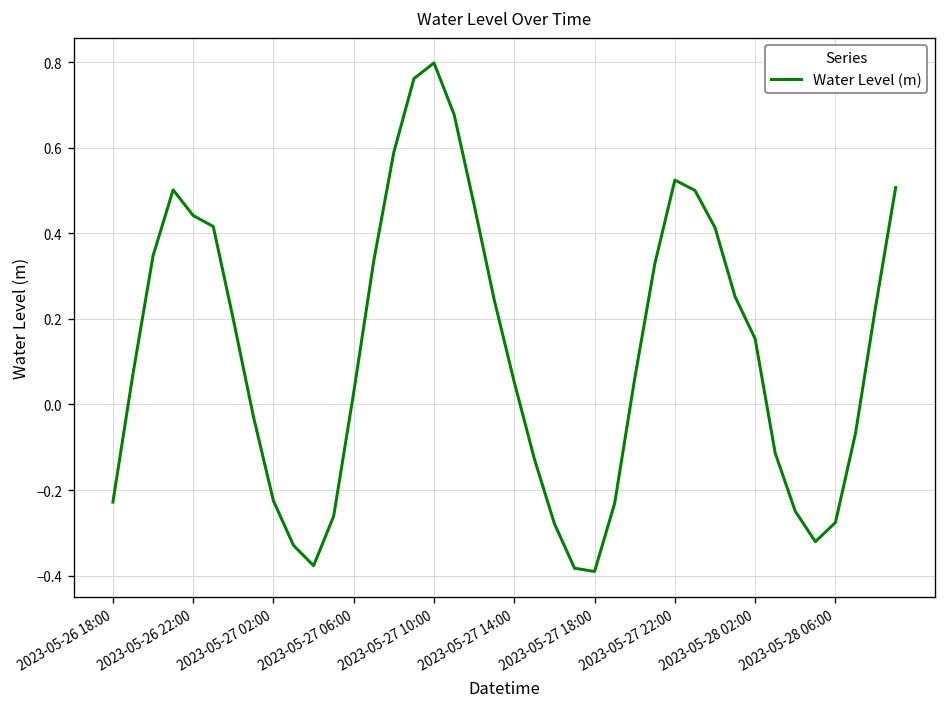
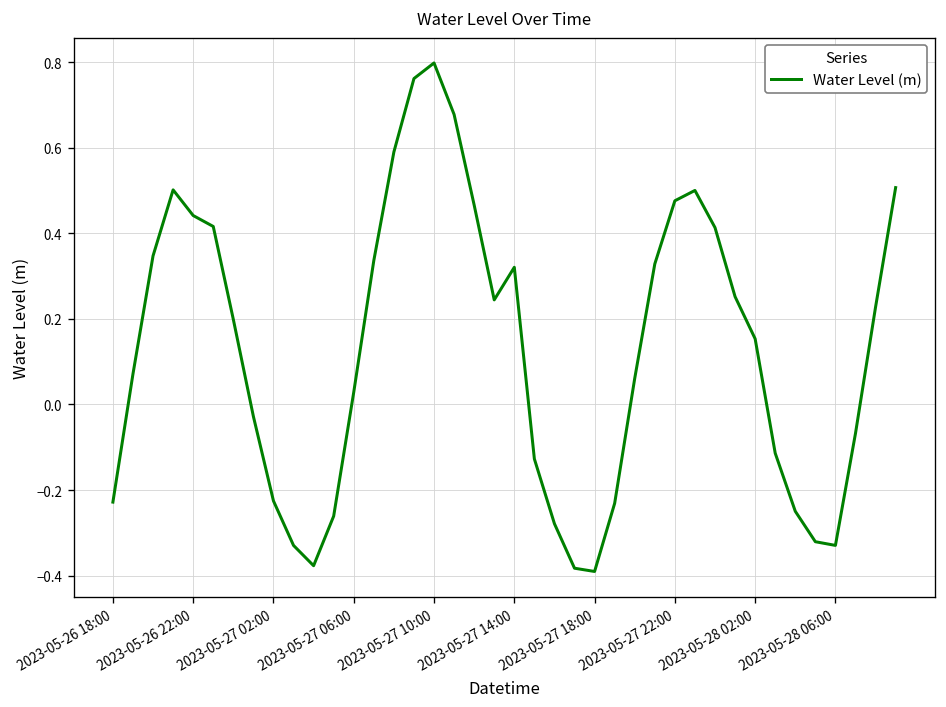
2023-05-27 14:00: 0.05 -> 0.32
2023-05-27 22:00: 0.52 -> 0.48
2023-05-28 06:00: -0.28 -> -0.33
